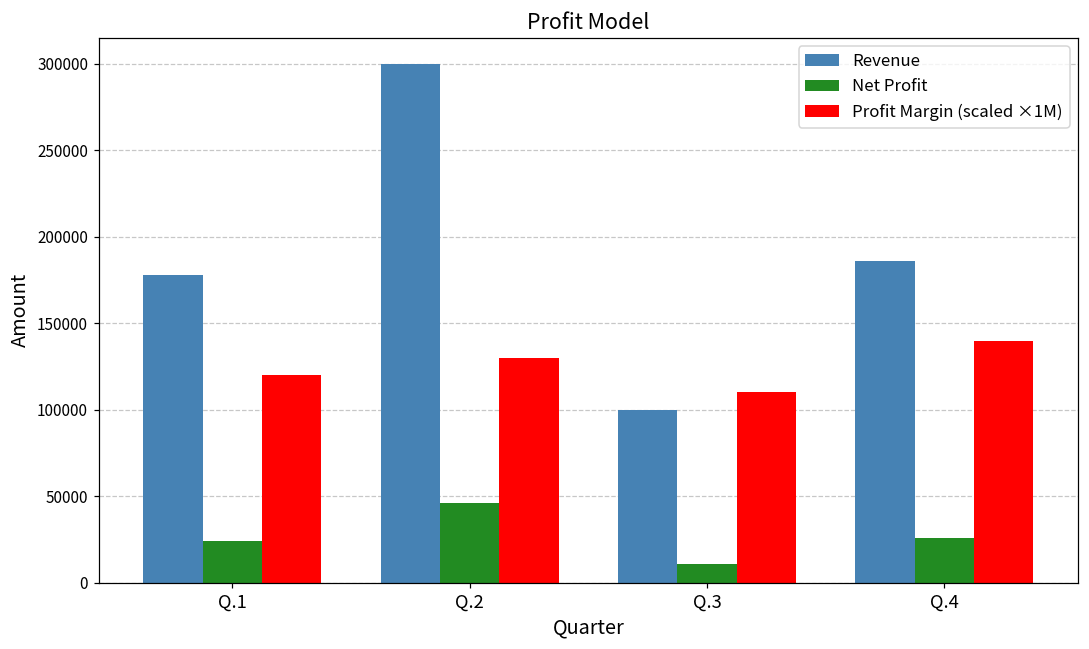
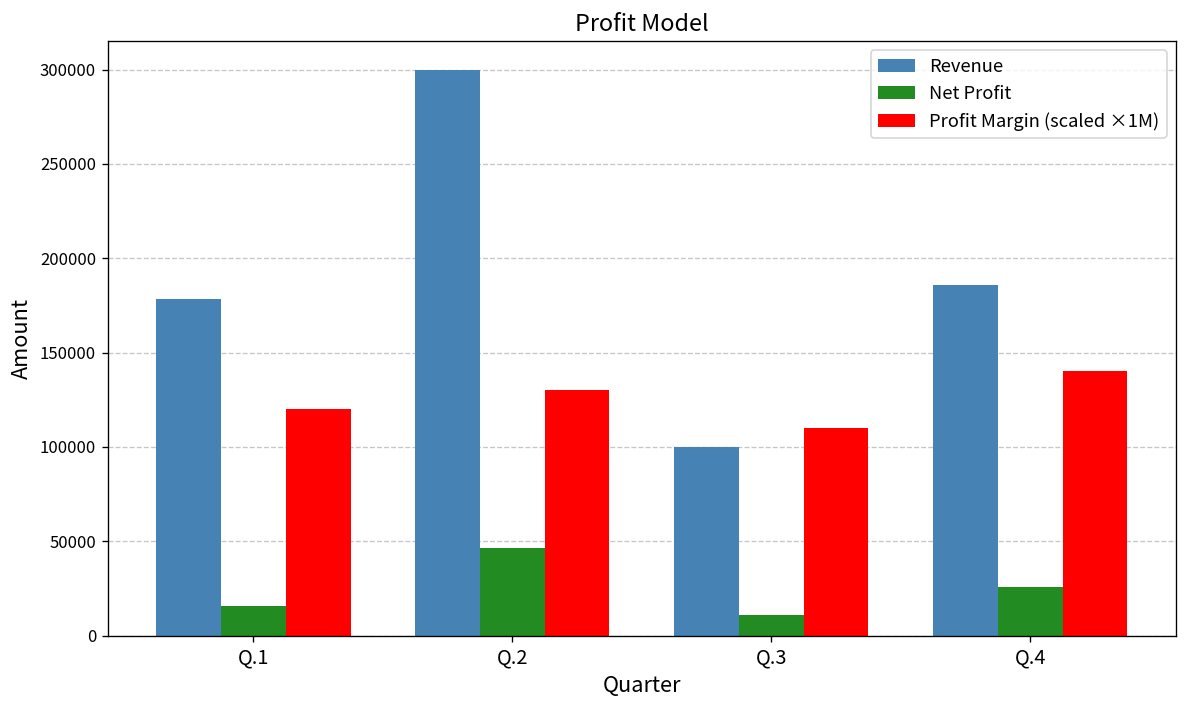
Net Profit, Q.1: 24000 -> 16000
